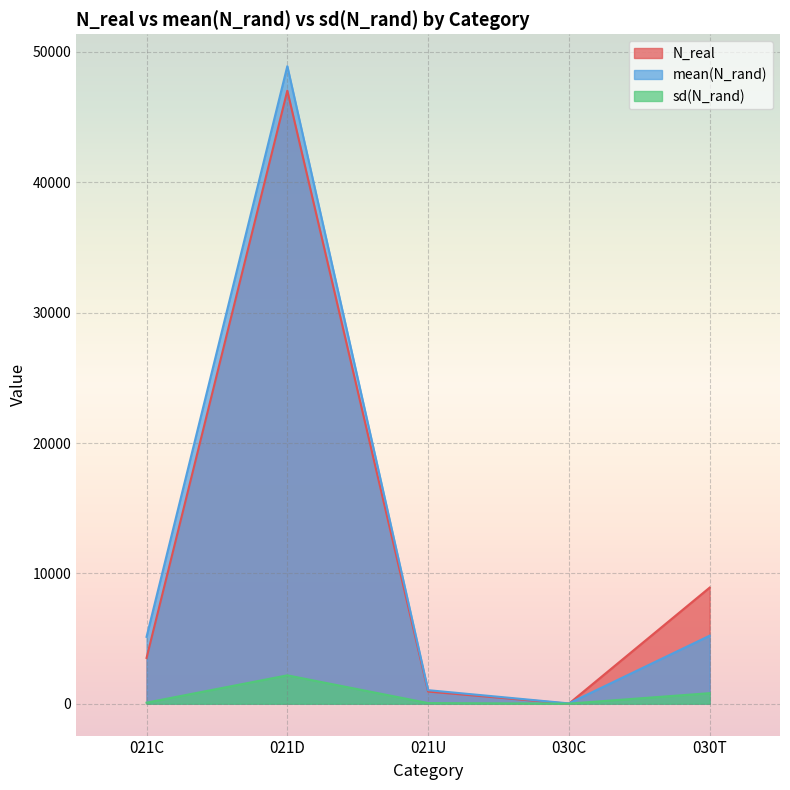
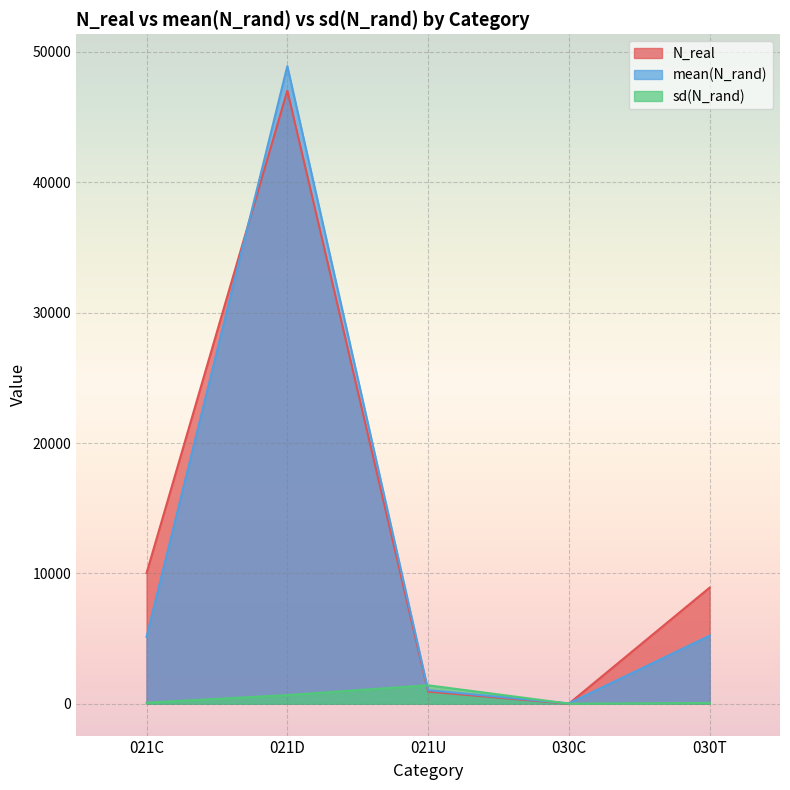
N_real, 021C: 3500 -> 10000
sd(N_rand), 021D: 2200 -> 700
sd(N_rand), 021U: 0 -> 1400
sd(N_rand), 030T: 800 -> 100
